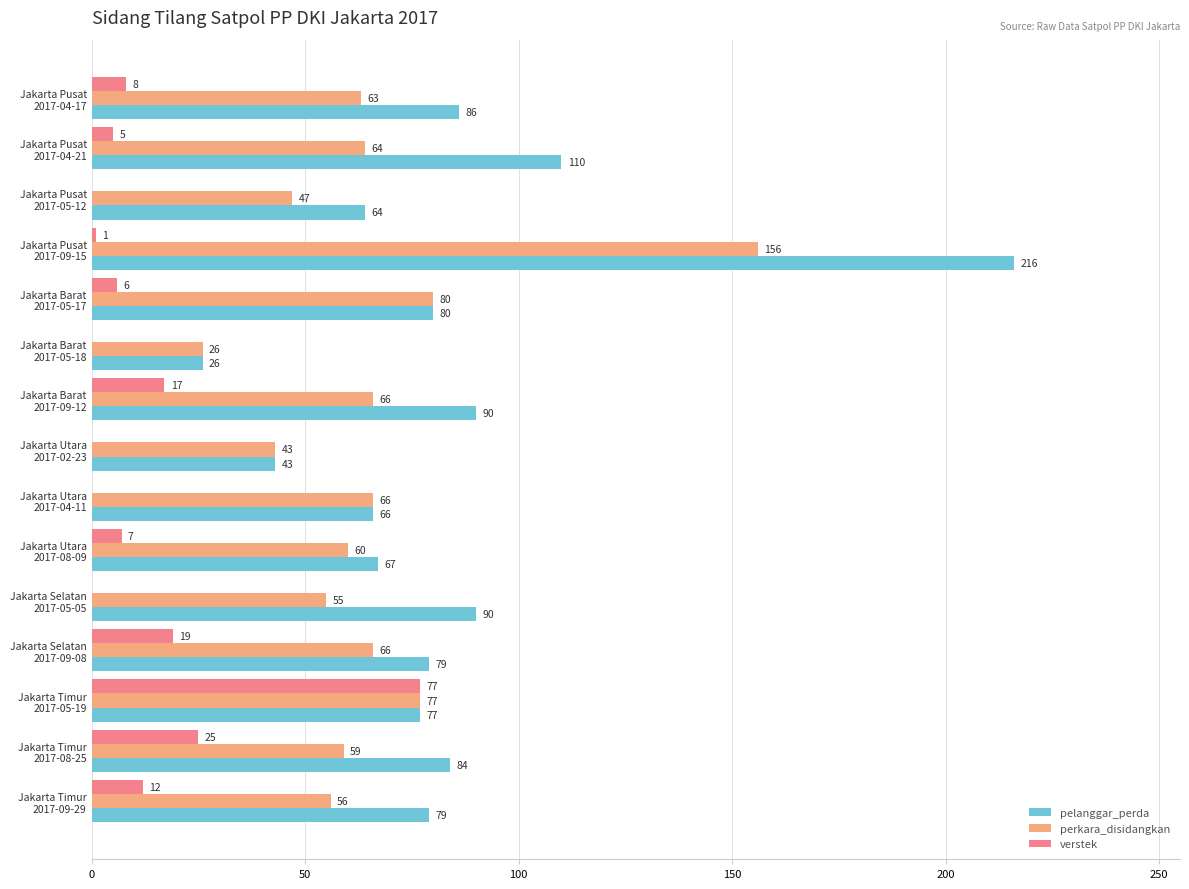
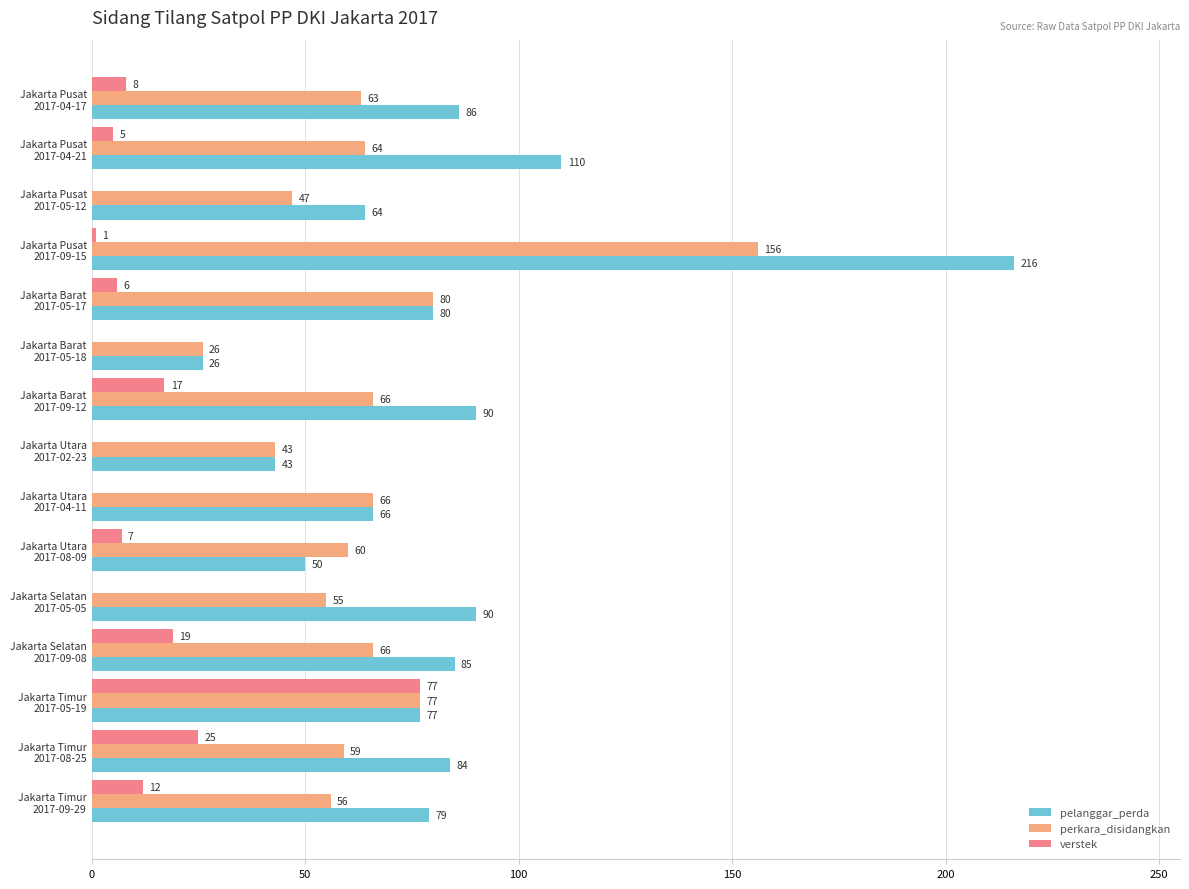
pelanggar_perda, Jakarta Utara 2017-08-09: 67 -> 50
pelanggar_perda, Jakarta Selatan 2017-09-08: 79 -> 85
